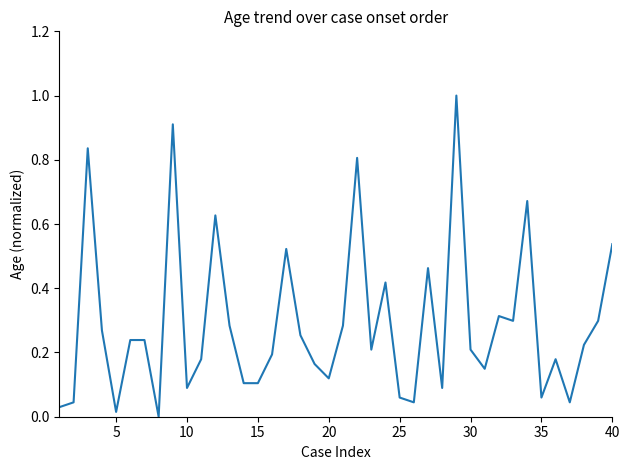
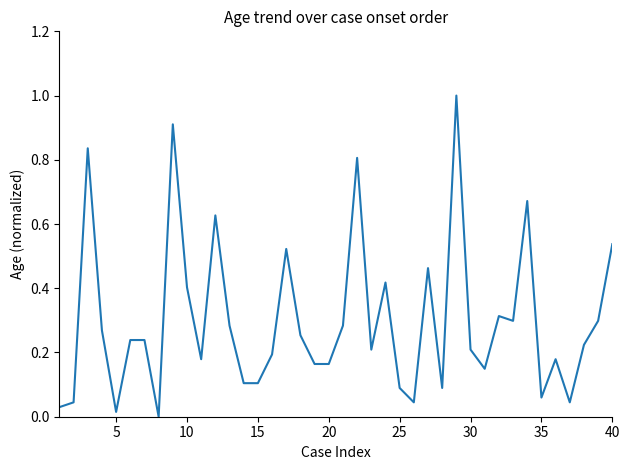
10: 0.09 -> 0.40
20: 0.12 -> 0.16
25: 0.06 -> 0.09
